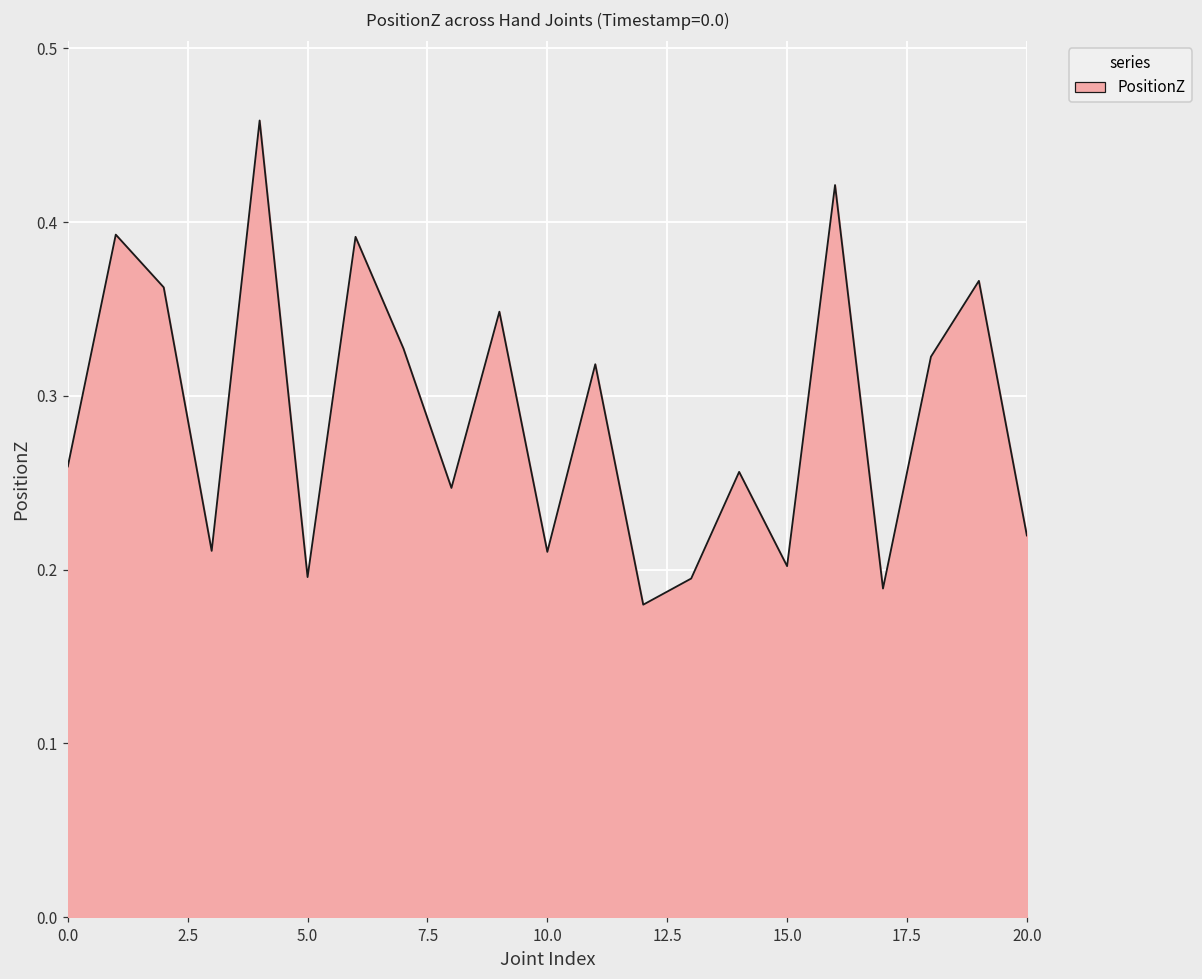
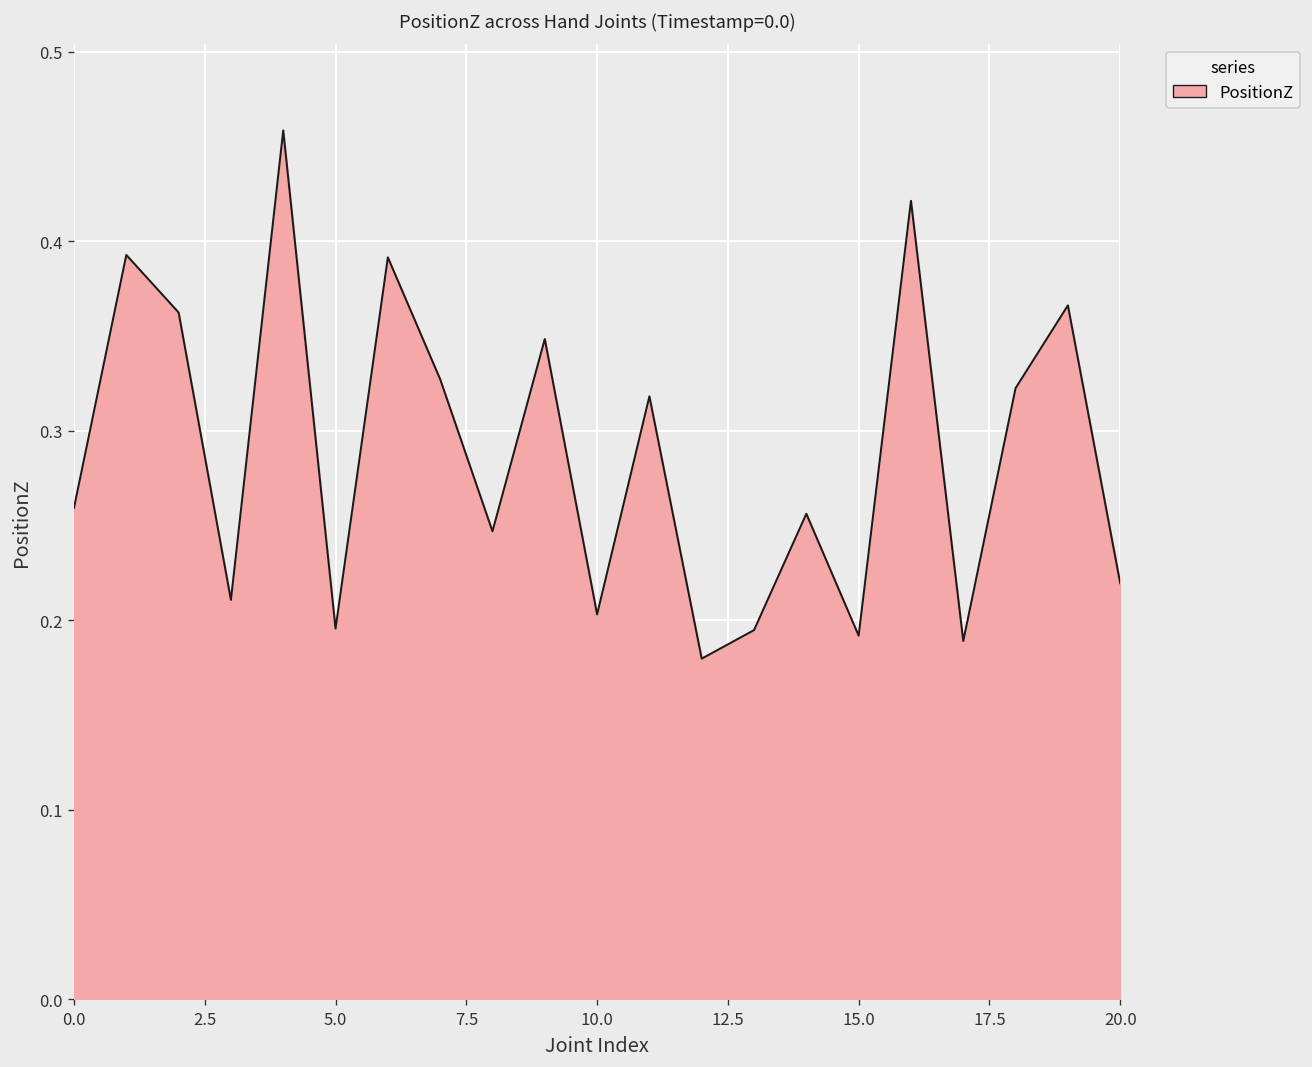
10.0: 0.210 -> 0.203
15.0: 0.202 -> 0.192
